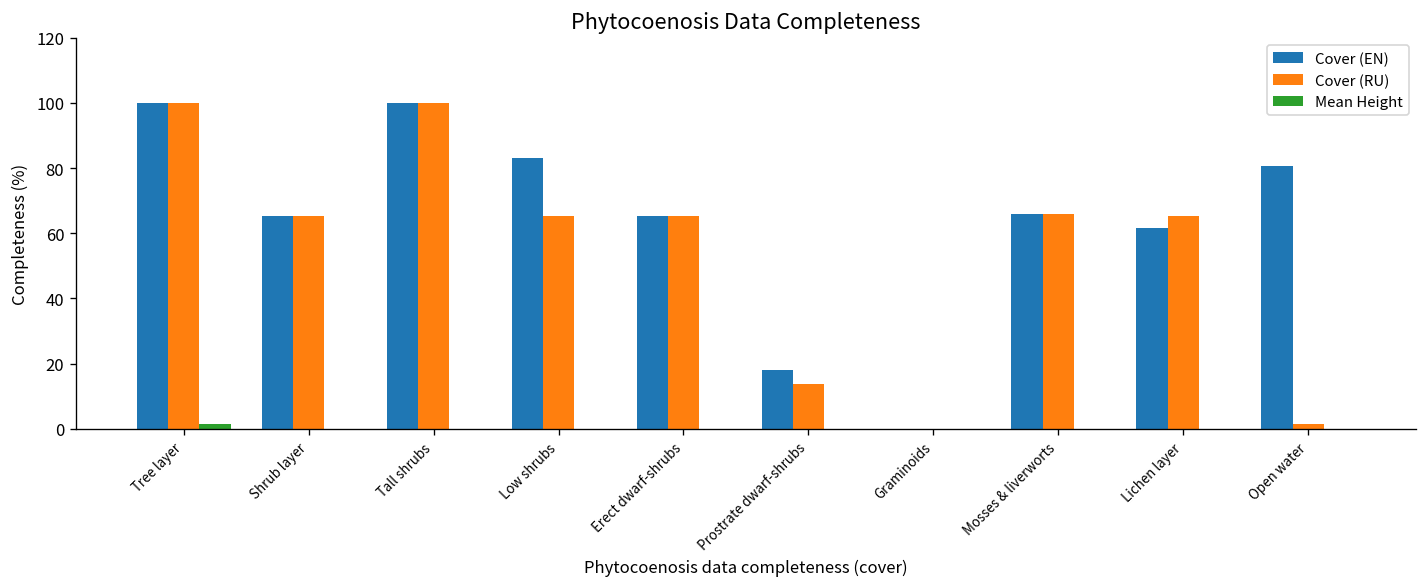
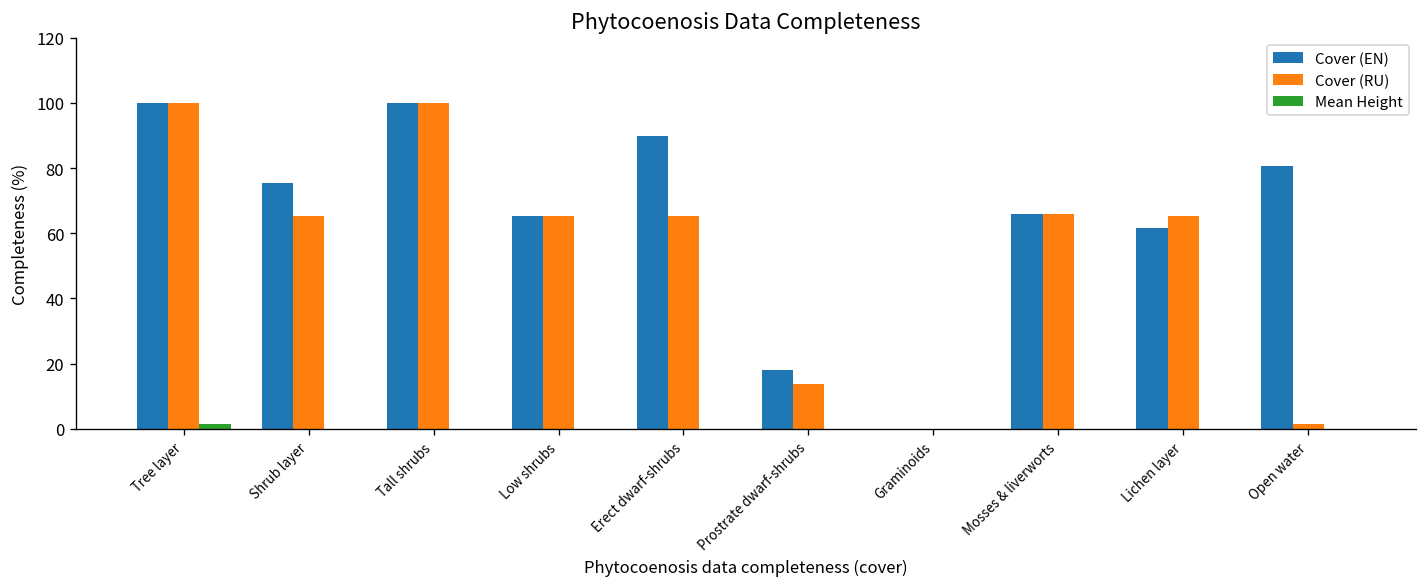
Cover (EN), Shrub layer: 65 -> 75
Cover (EN), Low shrubs: 83 -> 65
Cover (EN), Erect dwarf-shrubs: 65 -> 90
